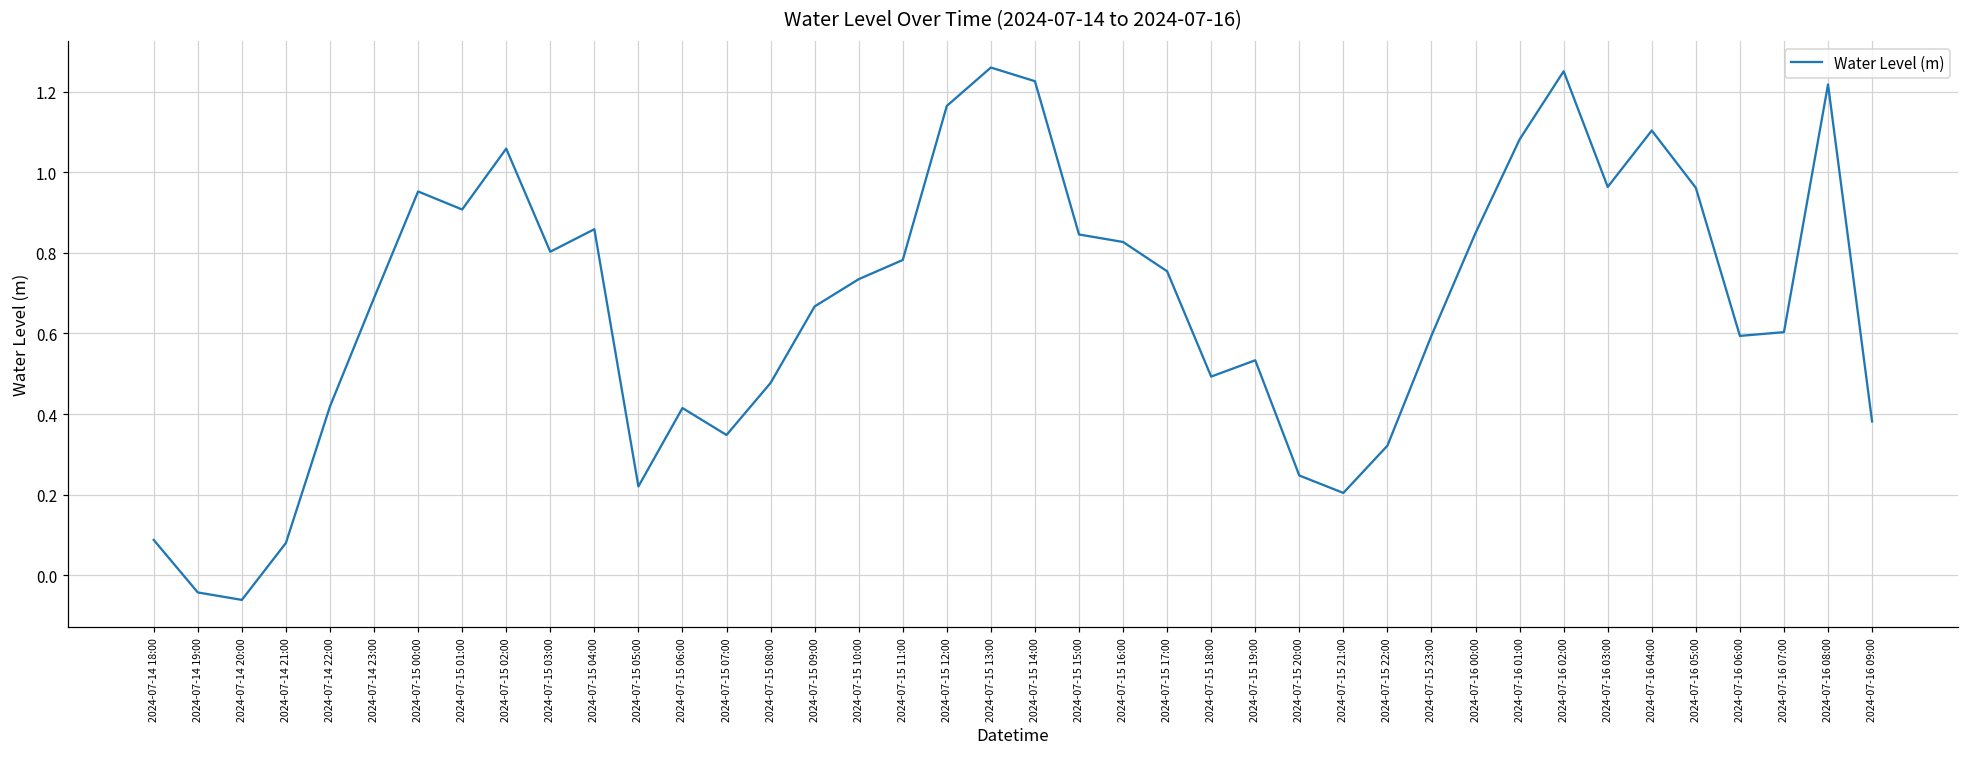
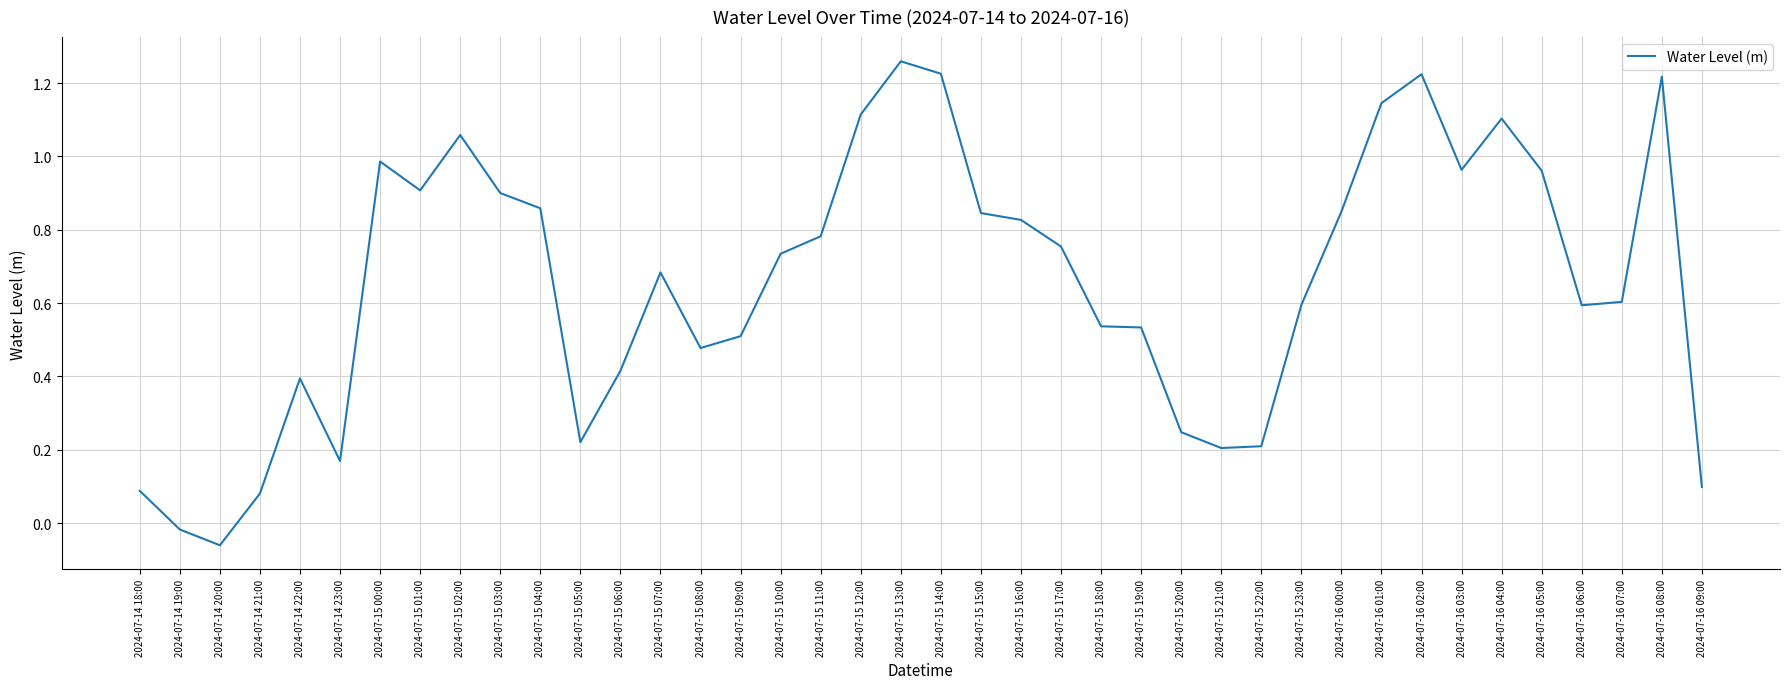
2024-07-14 19:00: -0.04 -> -0.02
2024-07-14 22:00: 0.42 -> 0.39
2024-07-14 23:00: 0.69 -> 0.17
2024-07-15 00:00: 0.95 -> 0.99
2024-07-15 03:00: 0.80 -> 0.90
2024-07-15 07:00: 0.35 -> 0.68
2024-07-15 09:00: 0.67 -> 0.51
2024-07-15 12:00: 1.16 -> 1.11
2024-07-15 18:00: 0.49 -> 0.54
2024-07-15 22:00: 0.32 -> 0.21
2024-07-16 01:00: 1.08 -> 1.15
2024-07-16 02:00: 1.25 -> 1.22
2024-07-16 09:00: 0.38 -> 0.10
